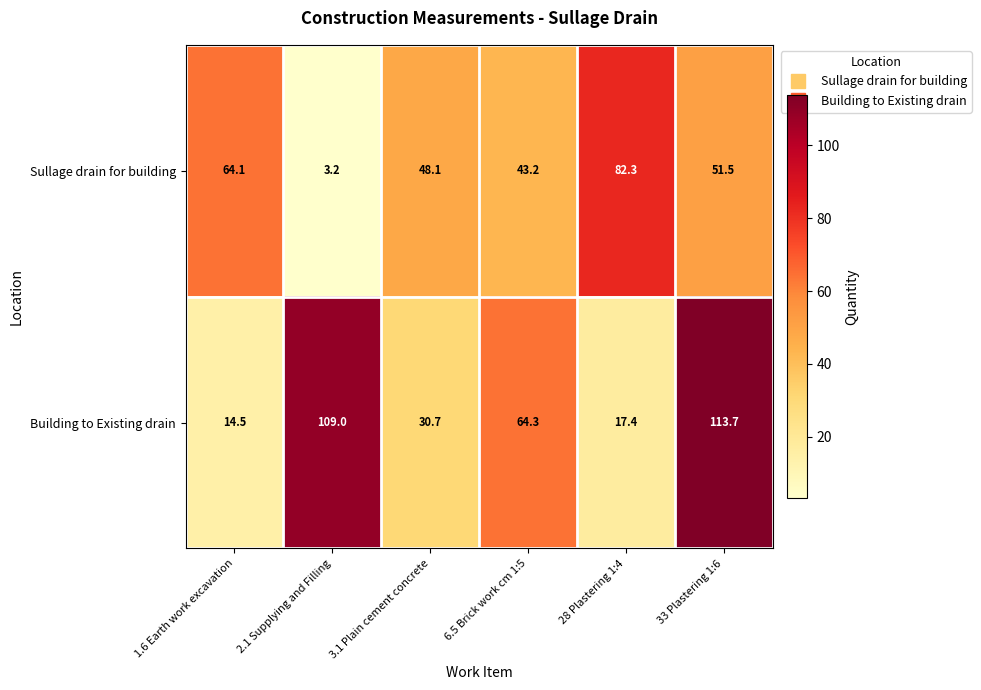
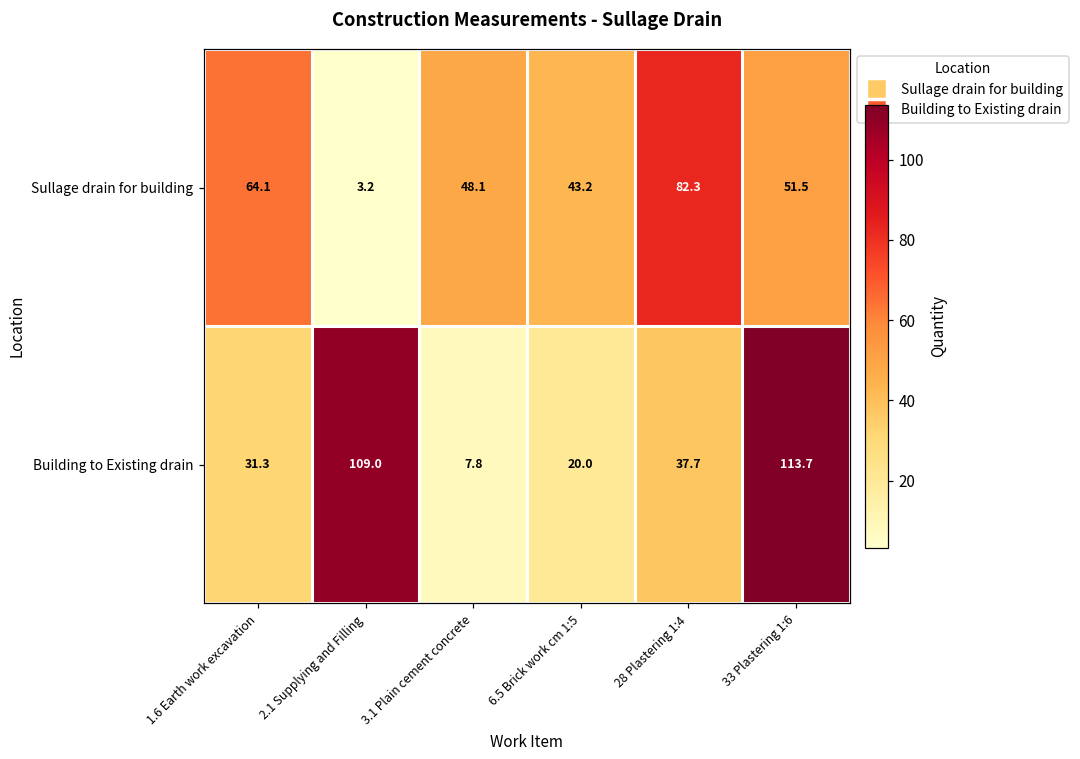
Building to Existing drain, 1.6 Earth work excavation: 14.5 -> 31.3
Building to Existing drain, 3.1 Plain cement concrete: 30.7 -> 7.8
Building to Existing drain, 6.5 Brick work cm 1:5: 64.3 -> 20.0
Building to Existing drain, 28 Plastering 1:4: 17.4 -> 37.7
